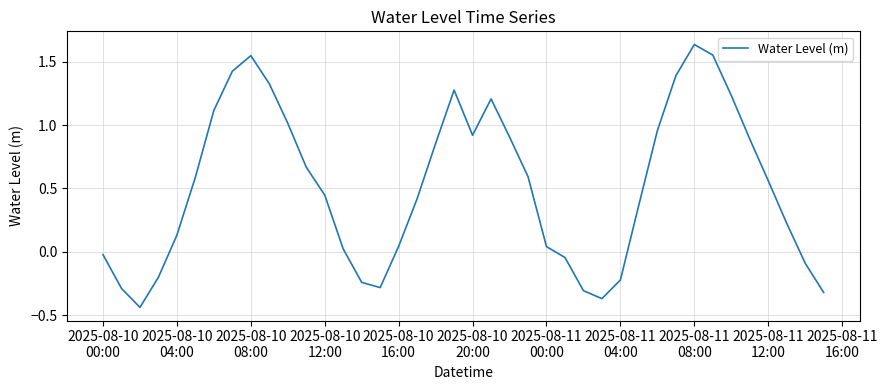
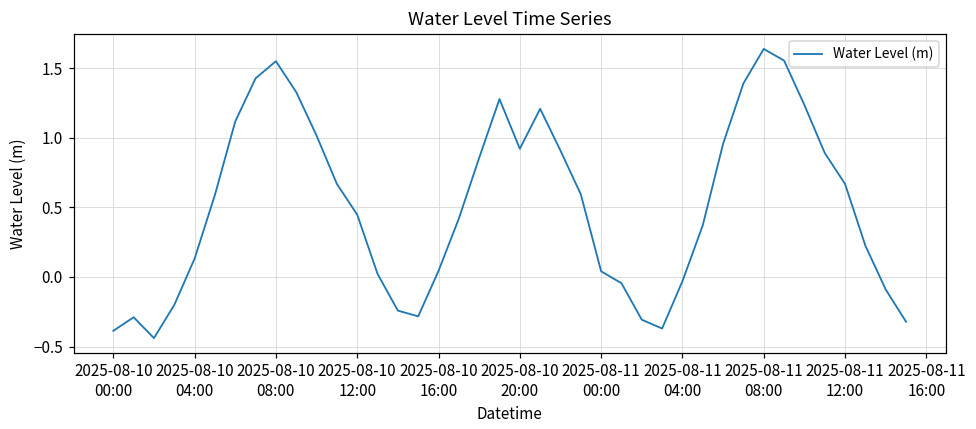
2025-08-10 00:00: -0.02 -> -0.39
2025-08-11 04:00: -0.22 -> -0.03
2025-08-11 12:00: 0.56 -> 0.67
